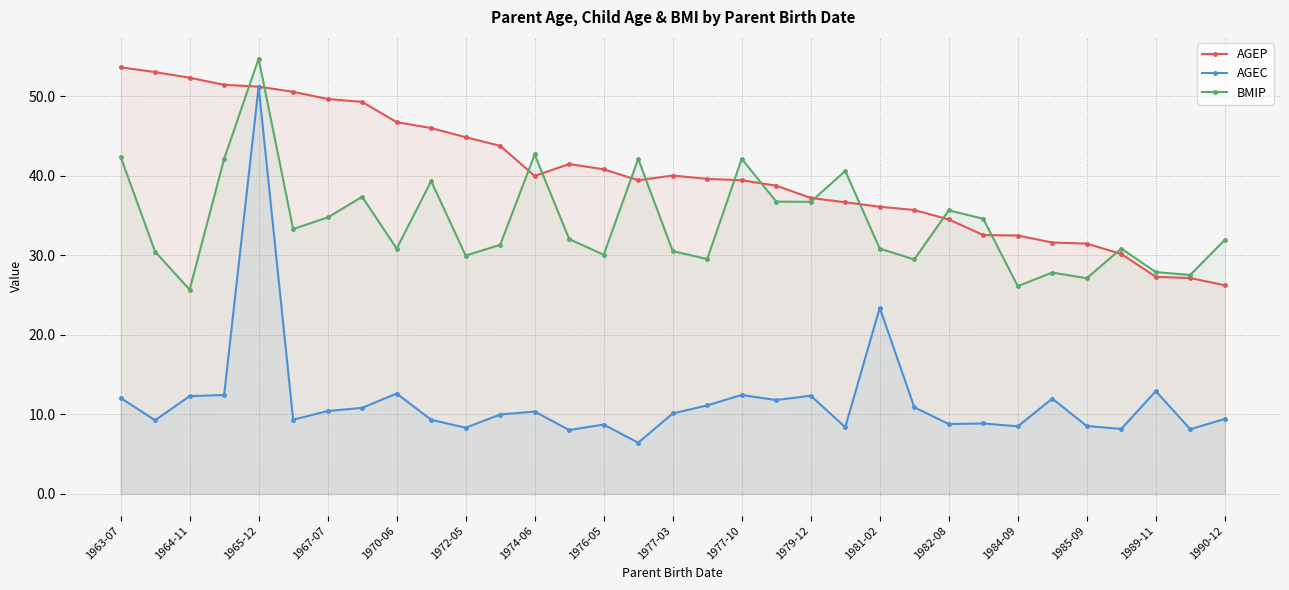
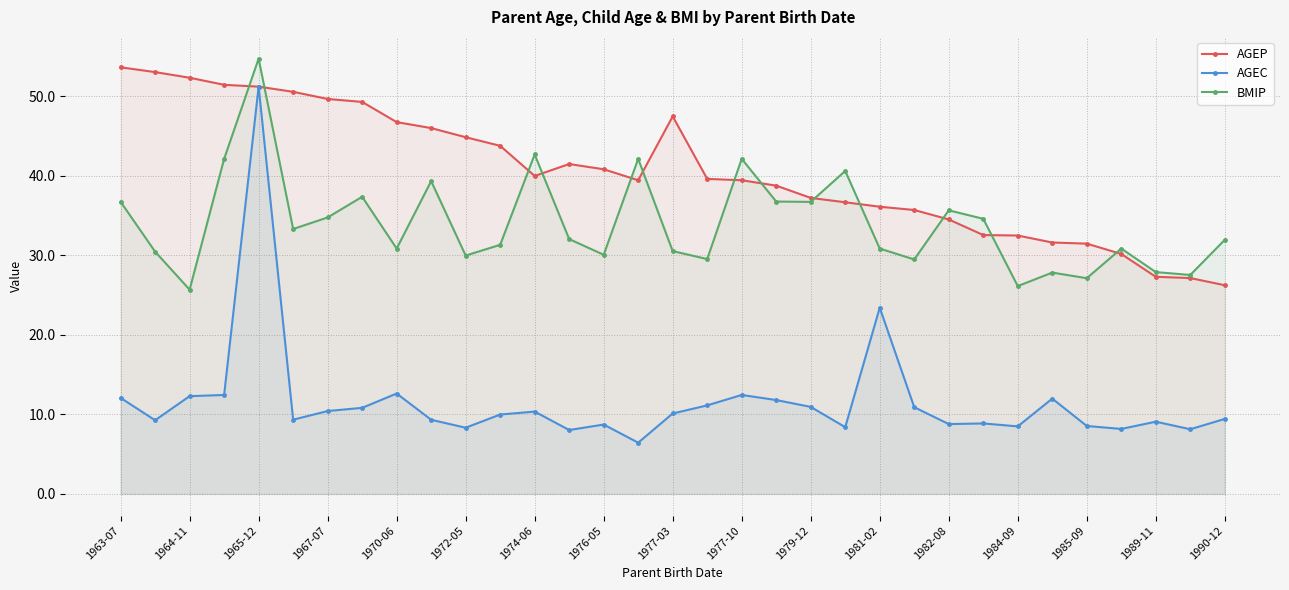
BMIP, 1963-07: 42 -> 37
AGEP, 1977-03: 40 -> 47
AGEC, 1979-12: 12 -> 11
AGEC, 1989-11: 13 -> 9
